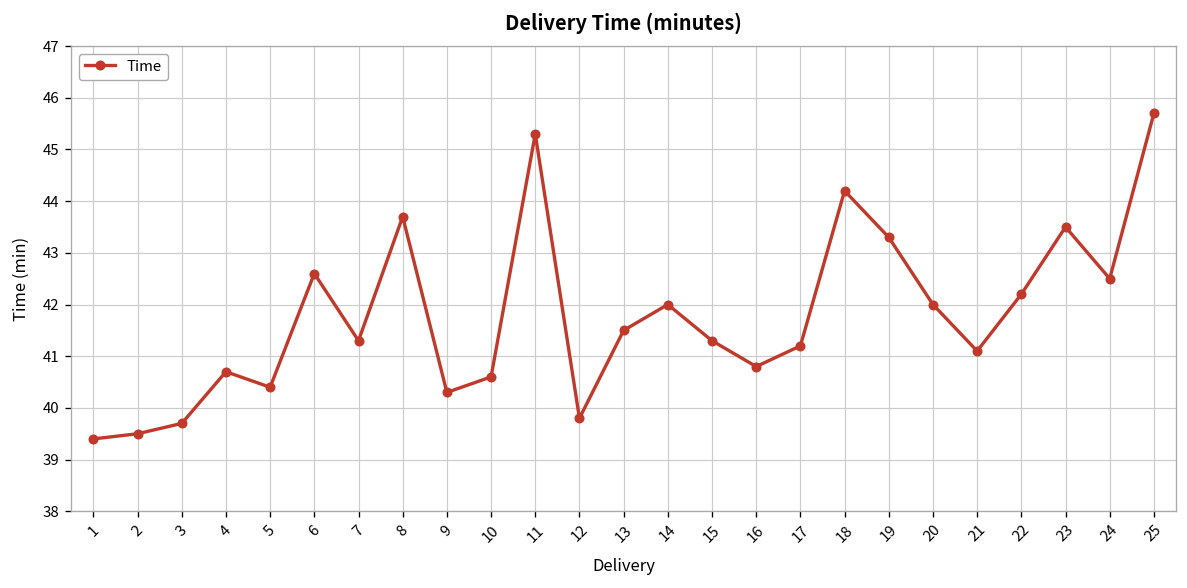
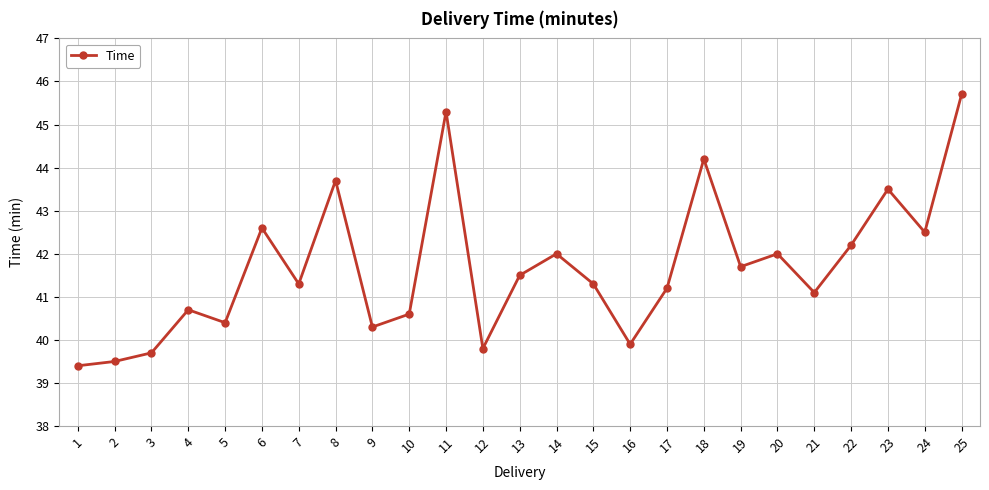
16: 40.8 -> 39.9
19: 43.3 -> 41.7
